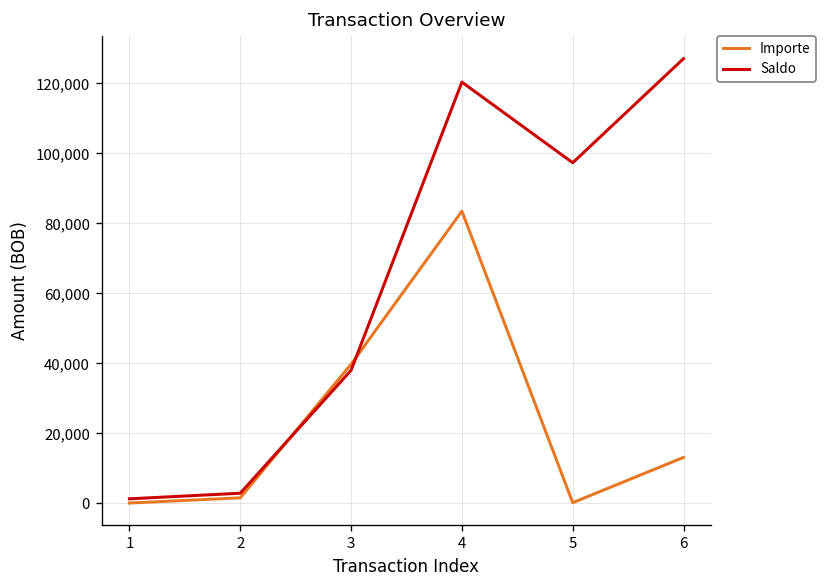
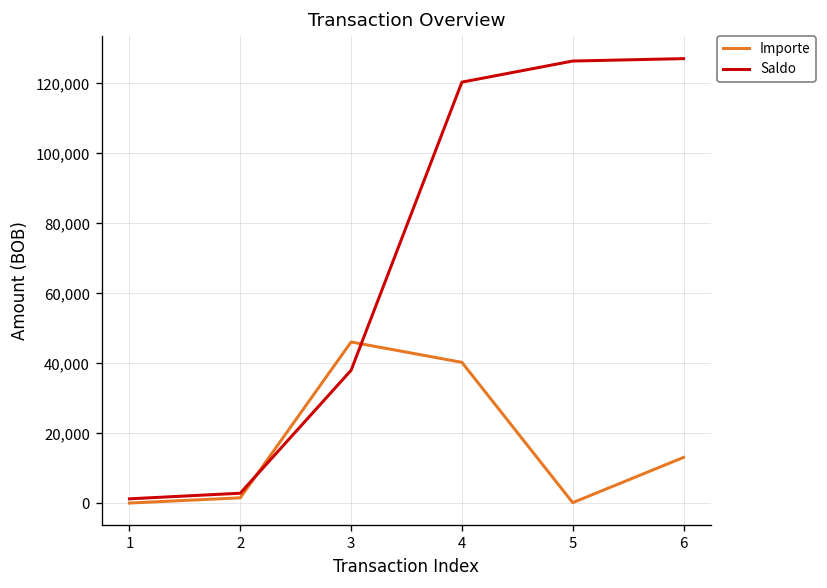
Importe, 3: 40,000 -> 46,000
Importe, 4: 83,000 -> 40,000
Saldo, 5: 97,000 -> 126,000
